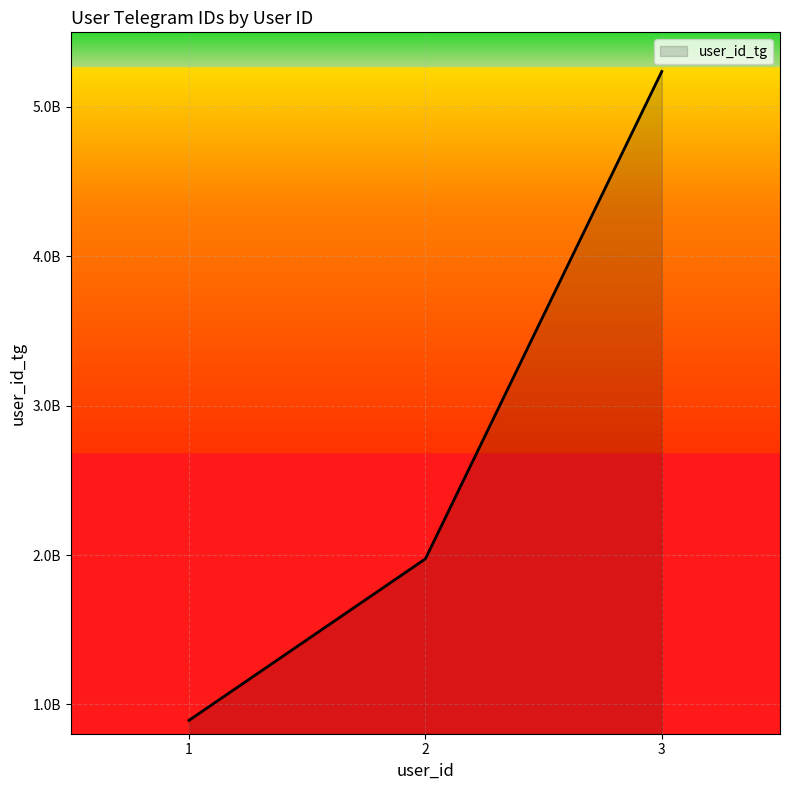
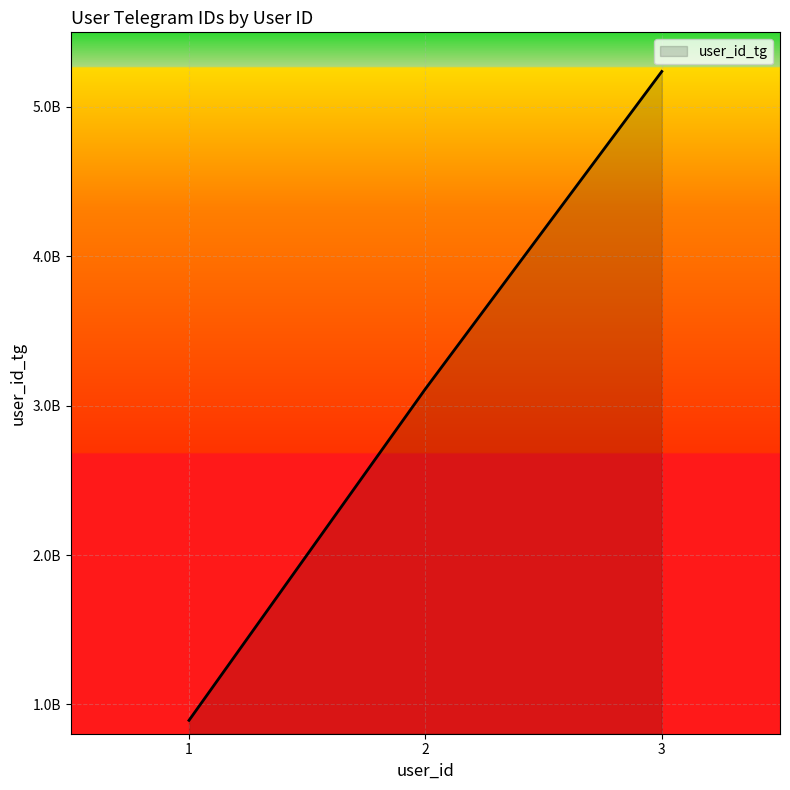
2: 1970000000 -> 3110000000
